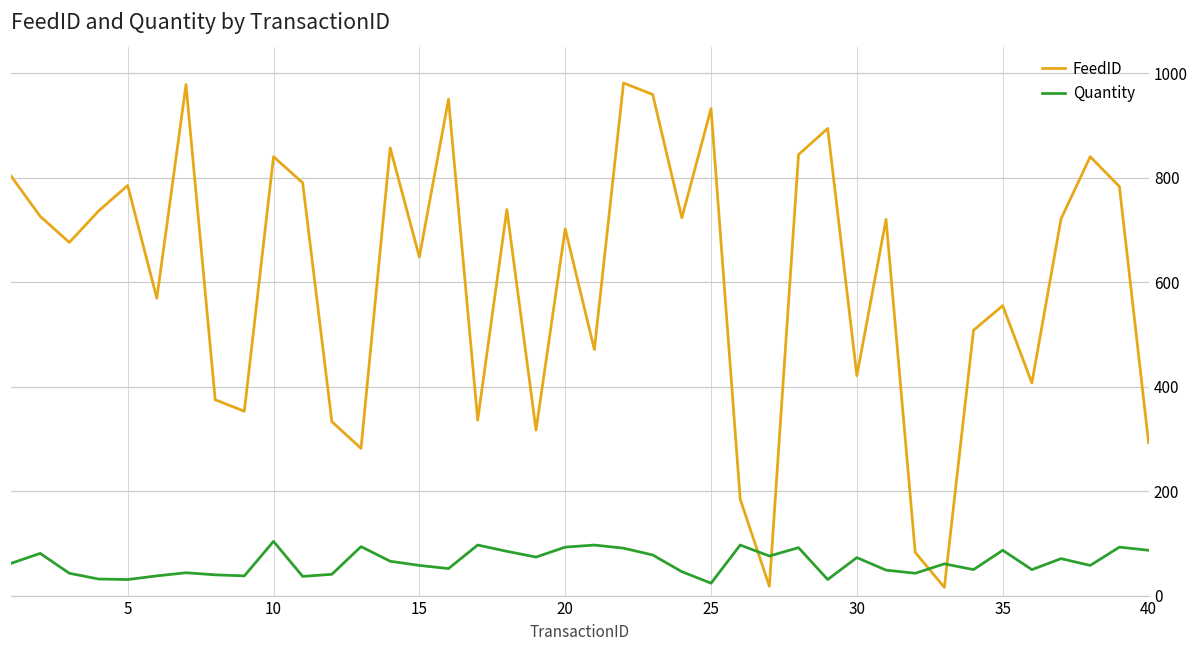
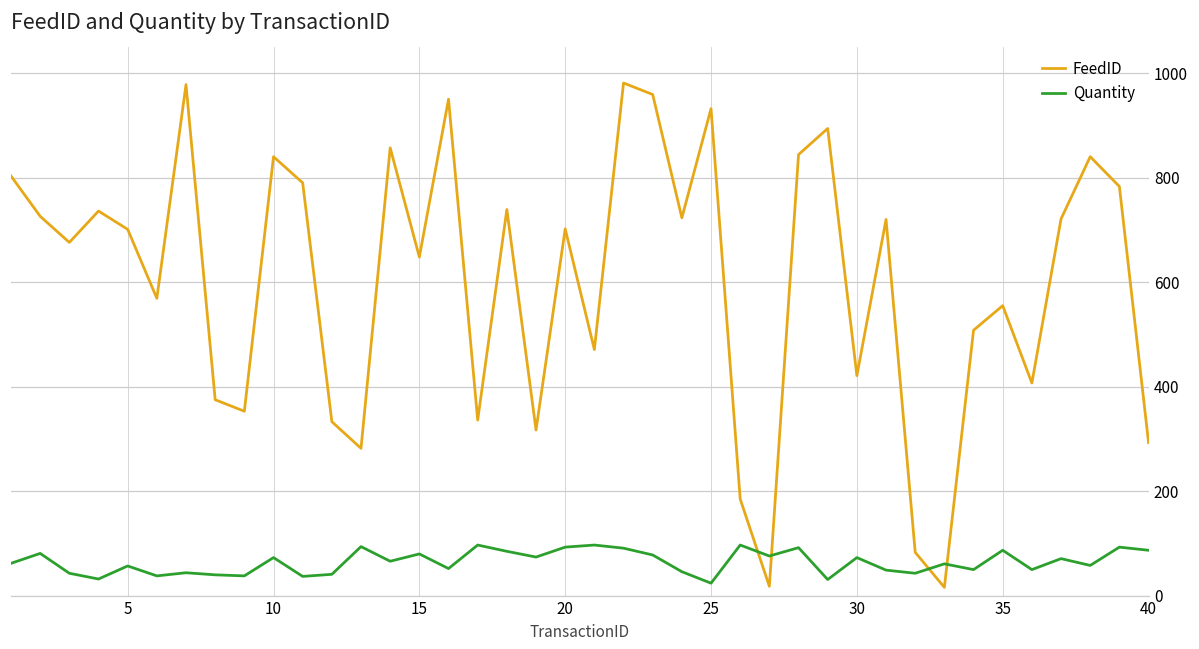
FeedID, 5: 790 -> 700
Quantity, 5: 30 -> 60
Quantity, 10: 100 -> 70
Quantity, 15: 60 -> 80
